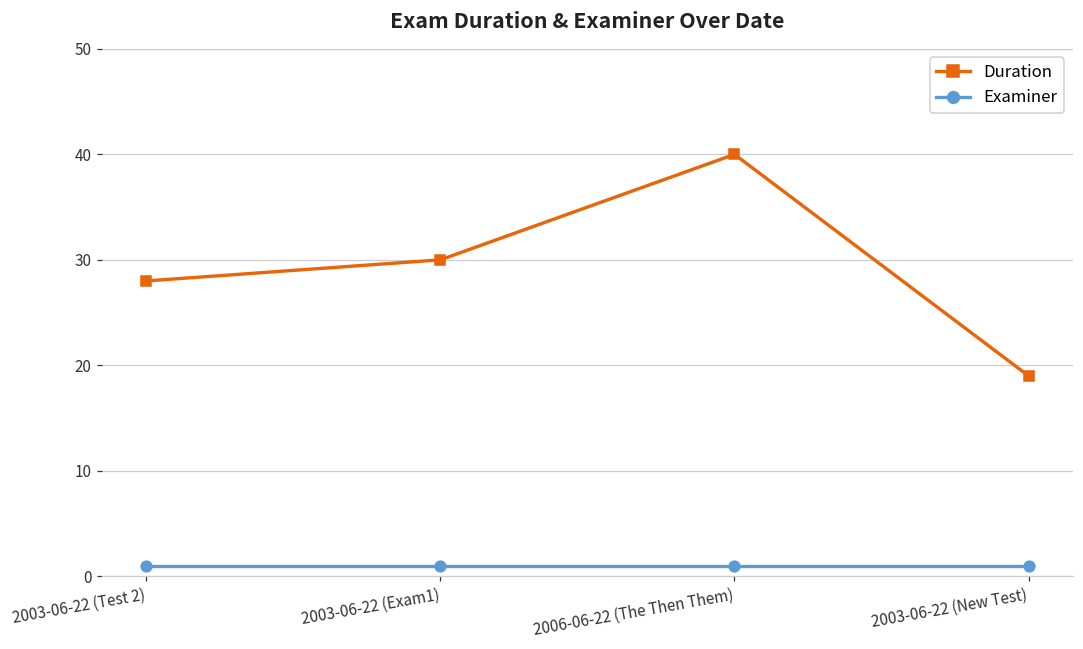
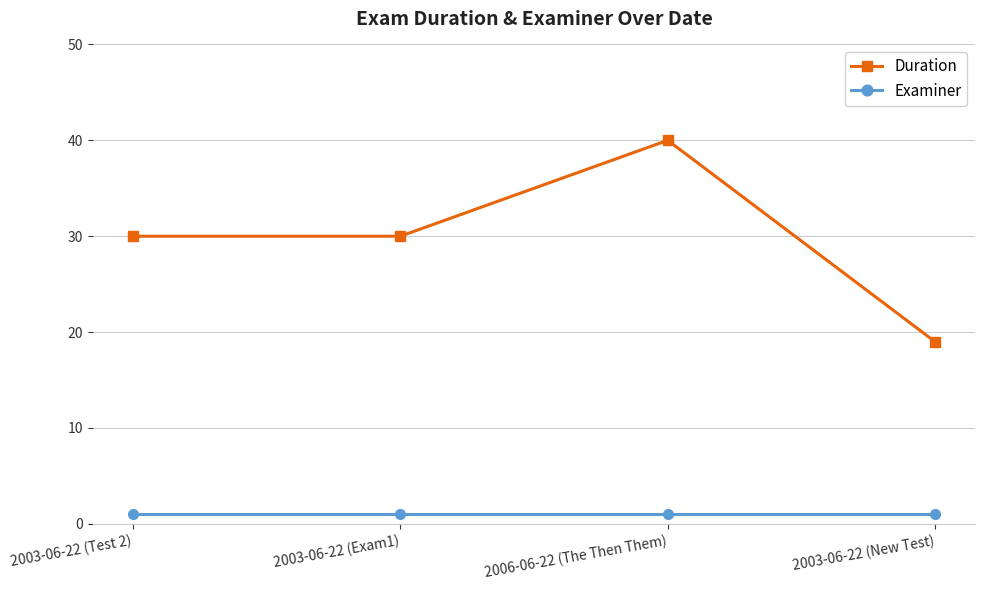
Duration, 2003-06-22 (Test 2): 28 -> 30
